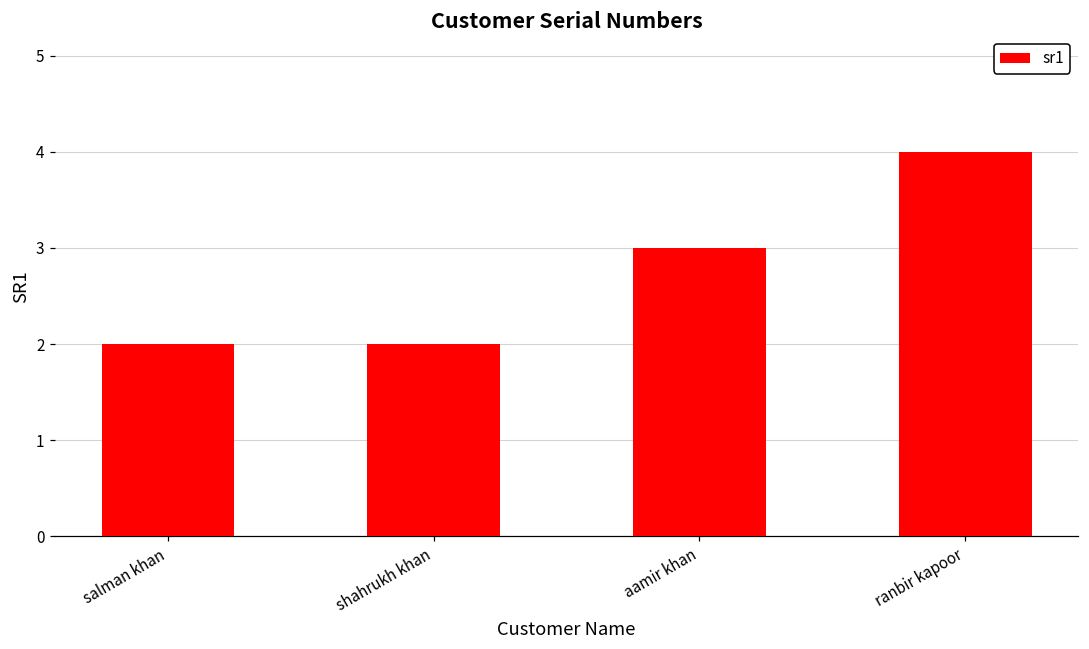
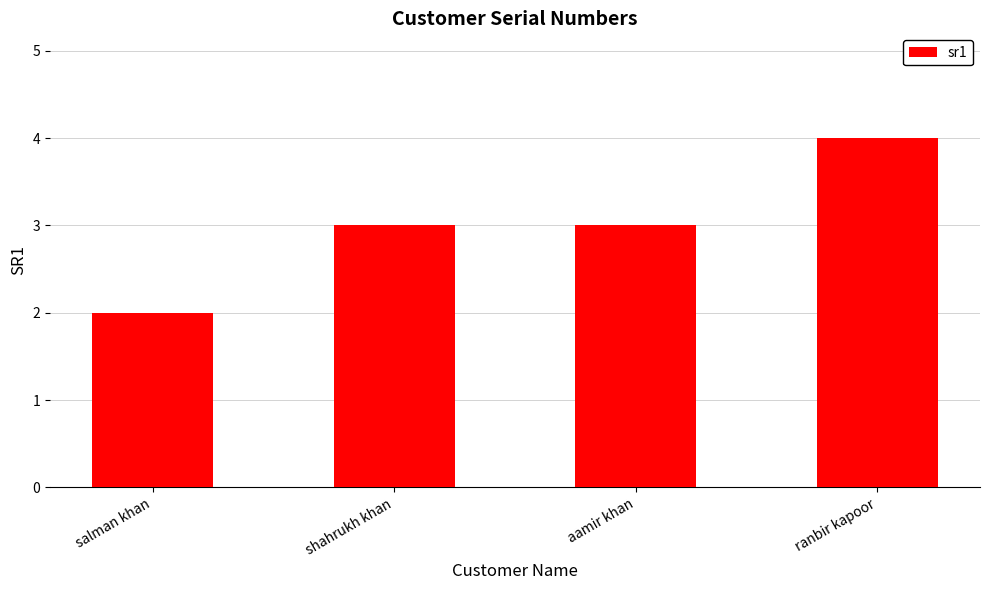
shahrukh khan: 2 -> 3
